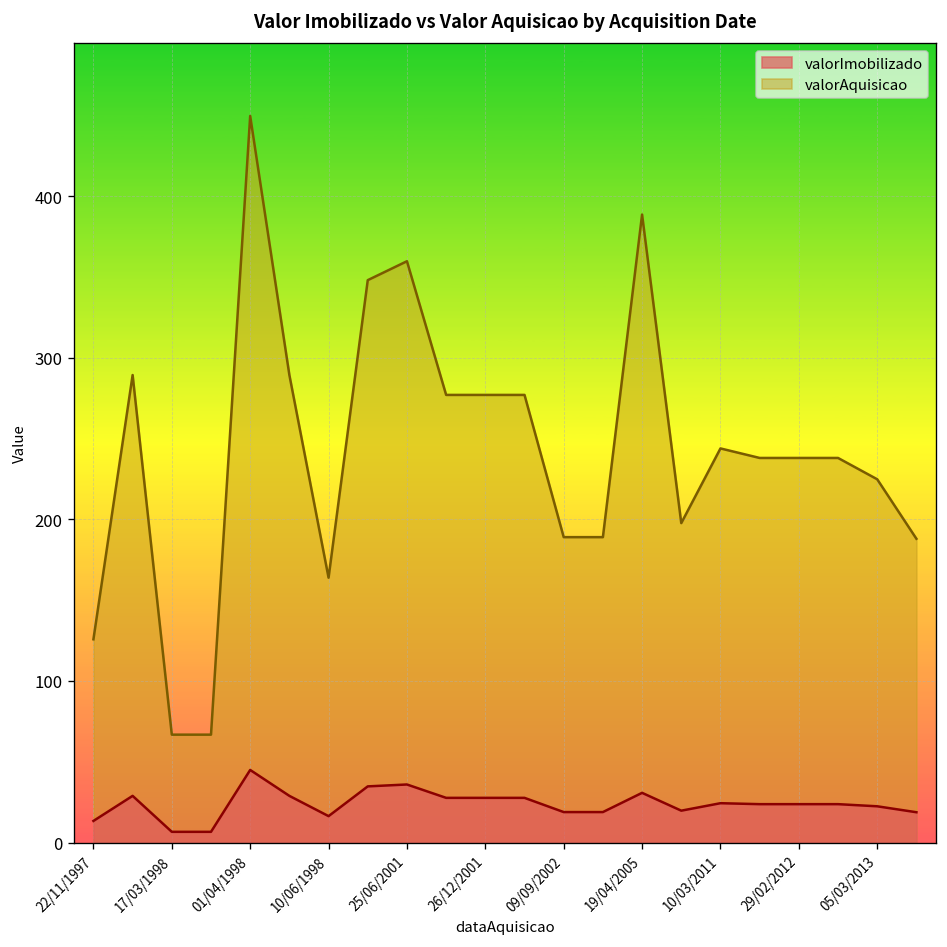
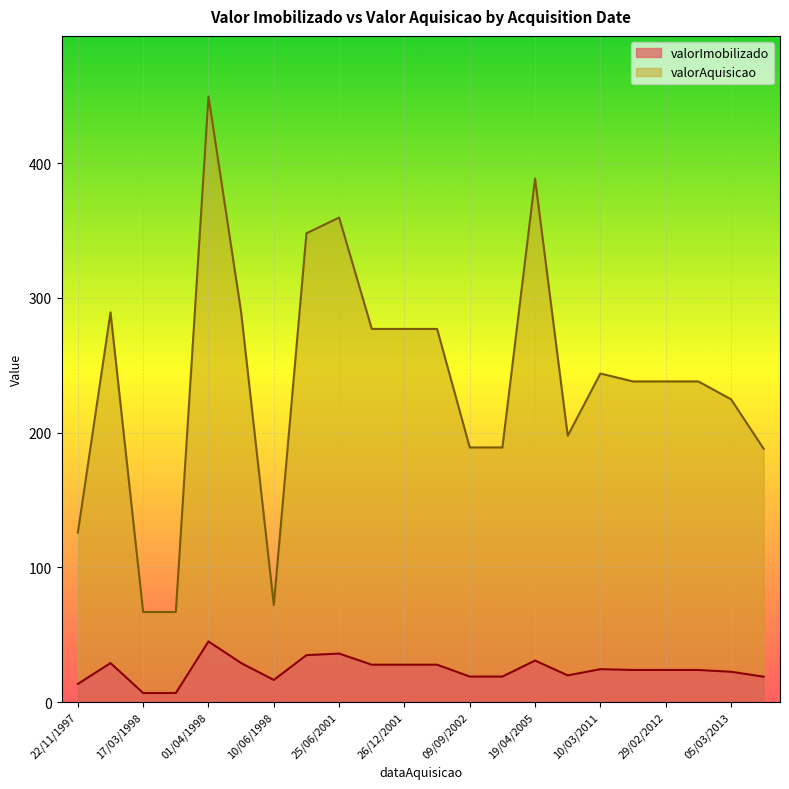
valorAquisicao, 10/06/1998: 164 -> 72
